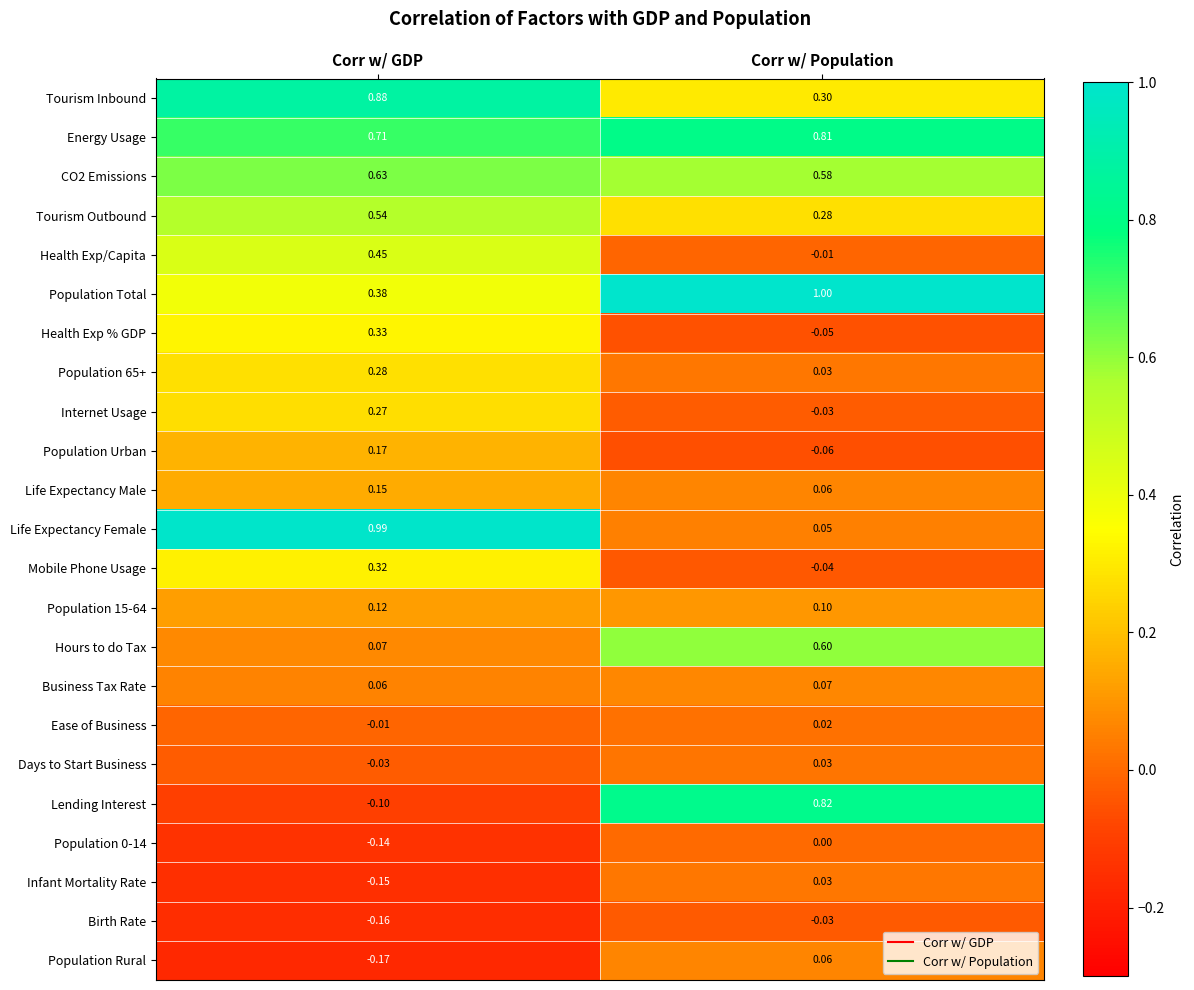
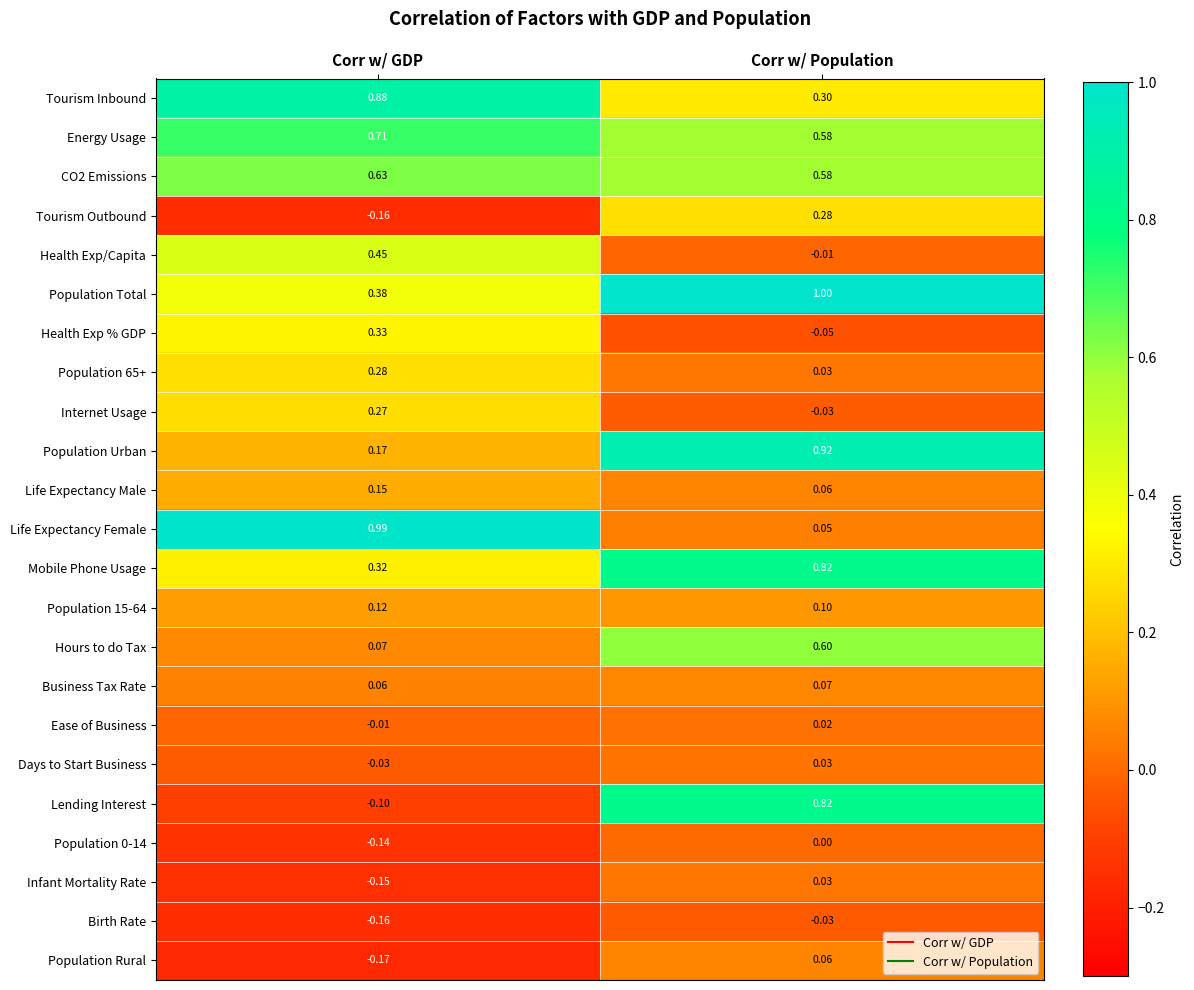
Energy Usage, Corr w/ Population: 0.81 -> 0.58
Tourism Outbound, Corr w/ GDP: 0.54 -> -0.16
Population Urban, Corr w/ Population: -0.06 -> 0.92
Mobile Phone Usage, Corr w/ Population: -0.04 -> 0.82
